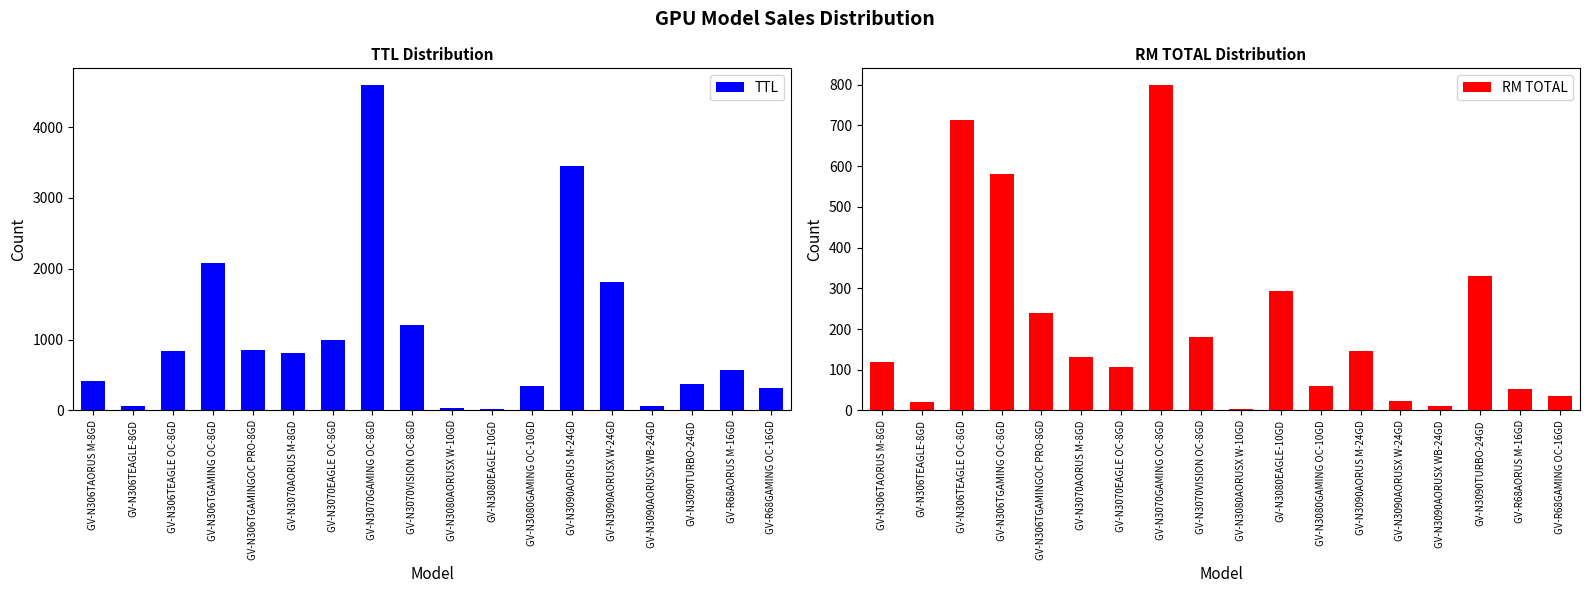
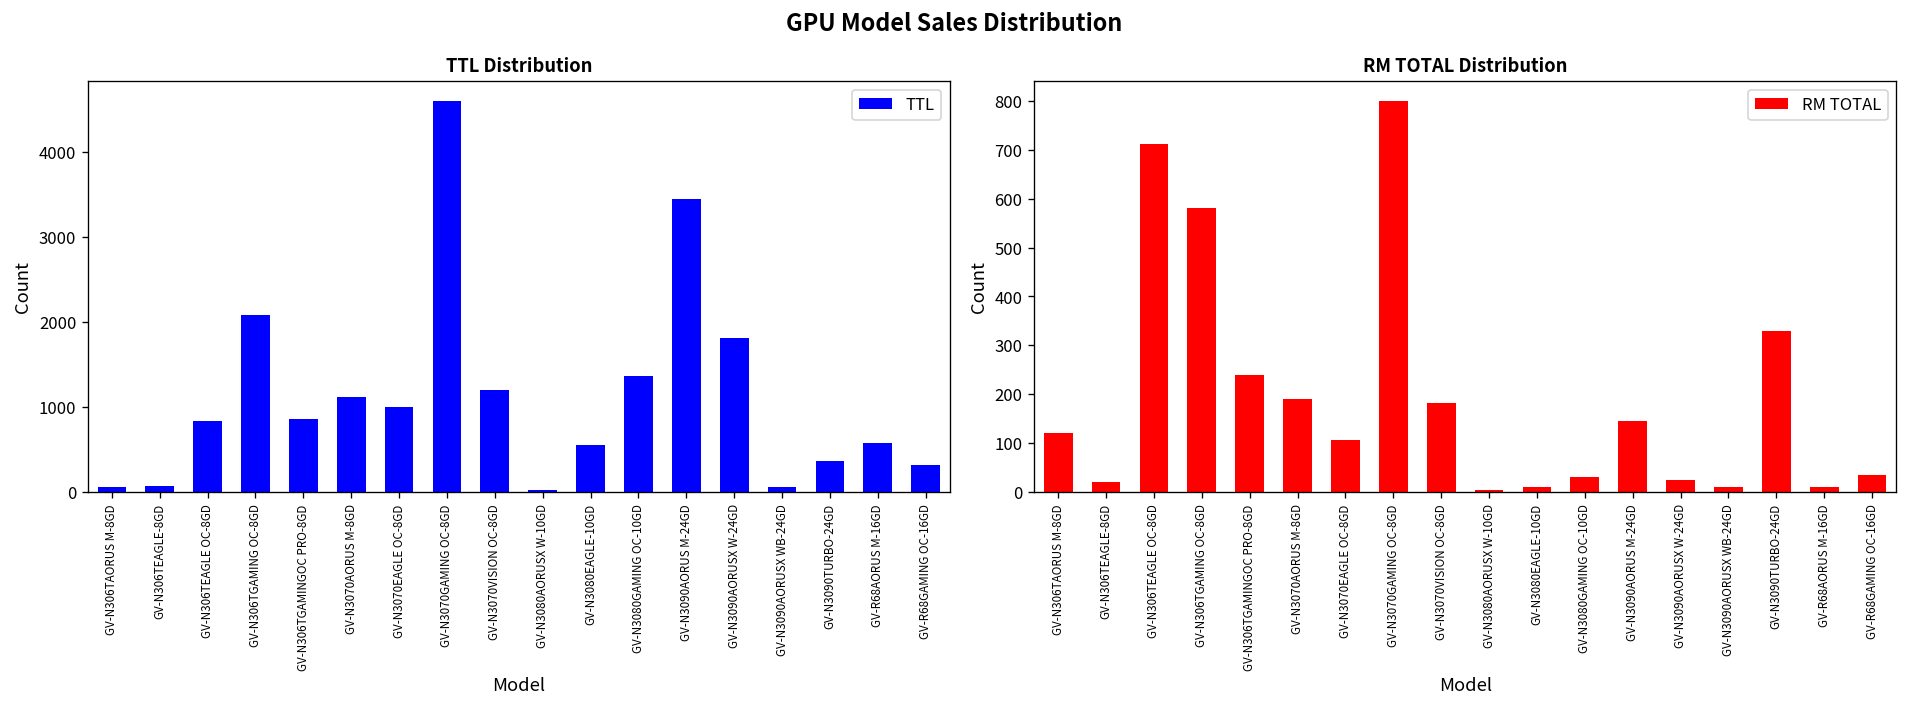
TTL Distribution, GV-N306TAORUS M-8GD: 400 -> 100
TTL Distribution, GV-N3070AORUS M-8GD: 800 -> 1100
TTL Distribution, GV-N3080EAGLE-10GD: 0 -> 600
TTL Distribution, GV-N3080GAMING OC-10GD: 300 -> 1400
RM TOTAL Distribution, GV-N3070AORUS M-8GD: 130 -> 190
RM TOTAL Distribution, GV-N3080EAGLE-10GD: 290 -> 10
RM TOTAL Distribution, GV-N3080GAMING OC-10GD: 60 -> 30
RM TOTAL Distribution, GV-R68AORUS M-16GD: 50 -> 10
